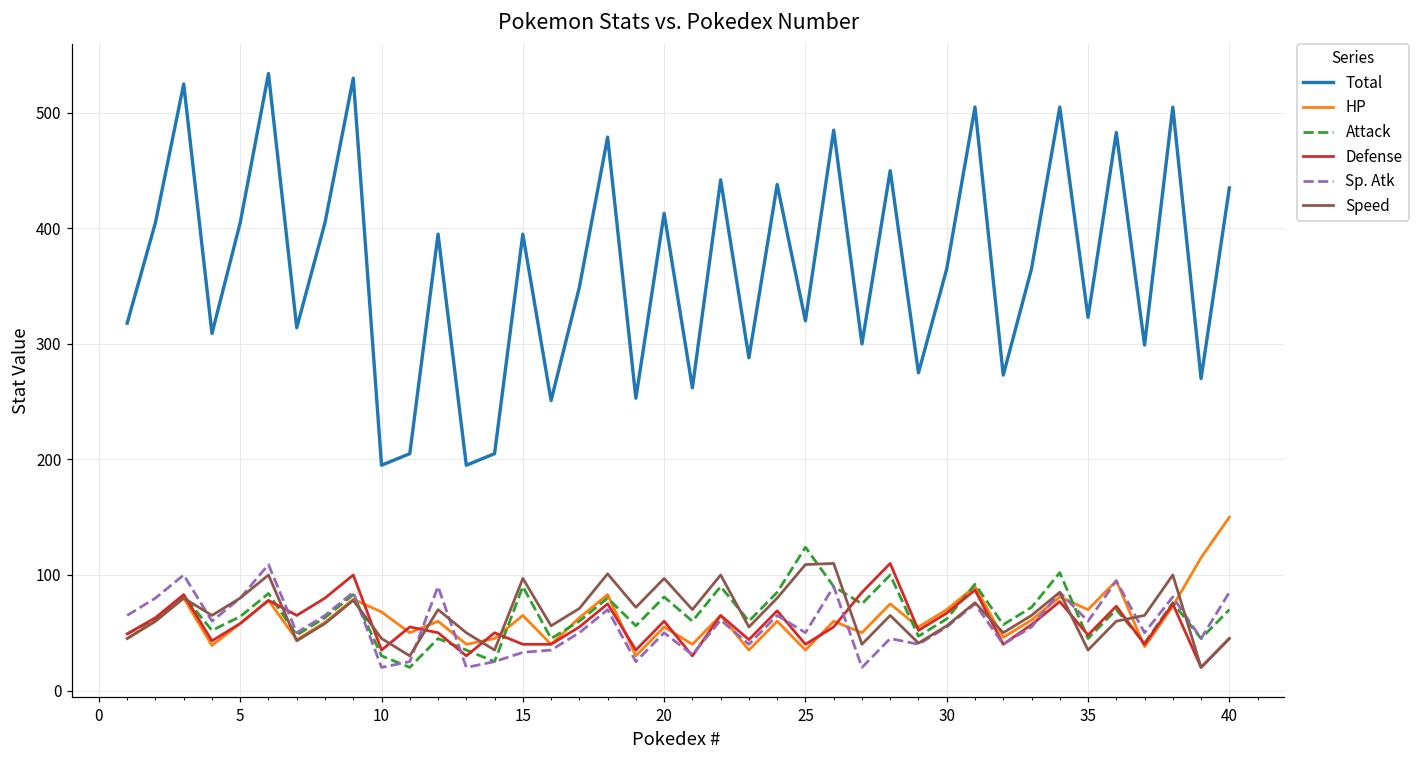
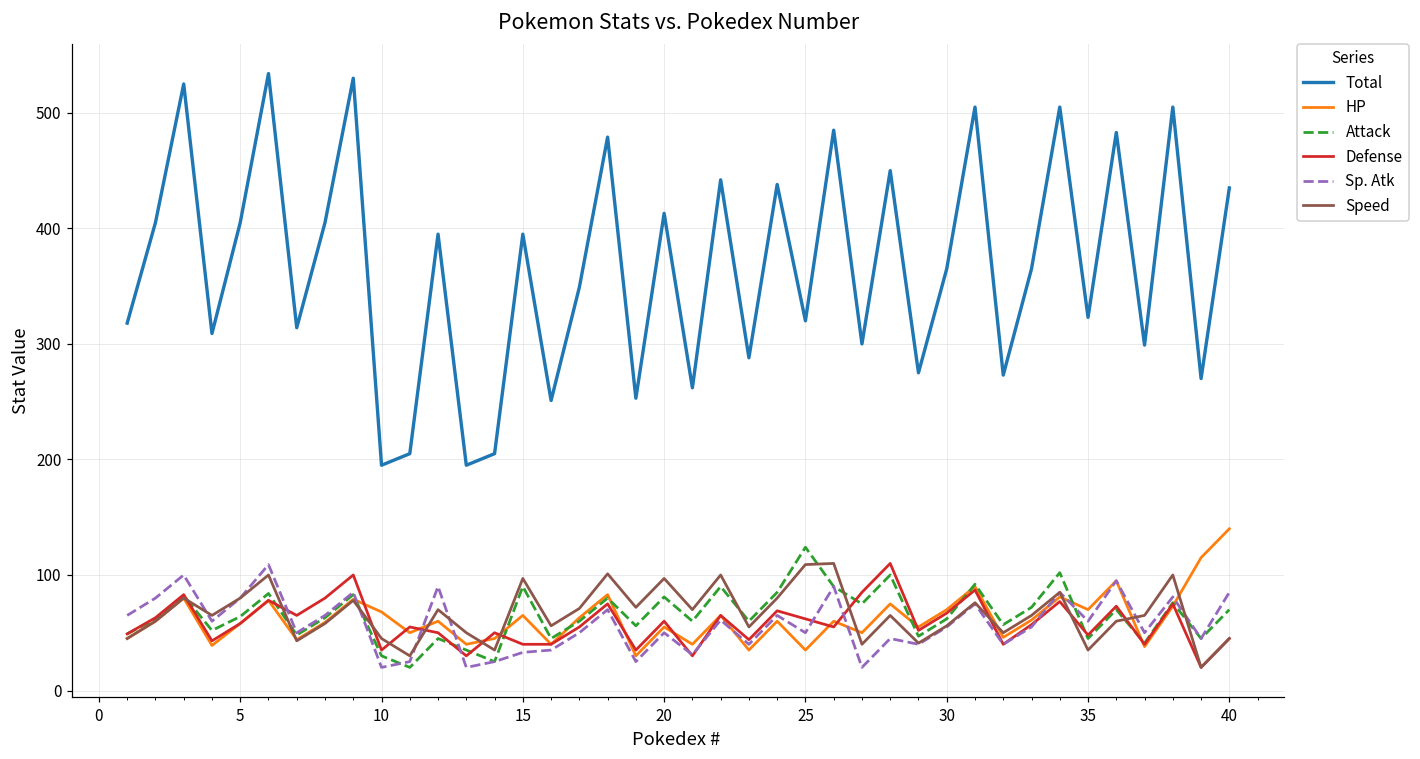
Defense, 25: 40 -> 62
HP, 40: 150 -> 140
